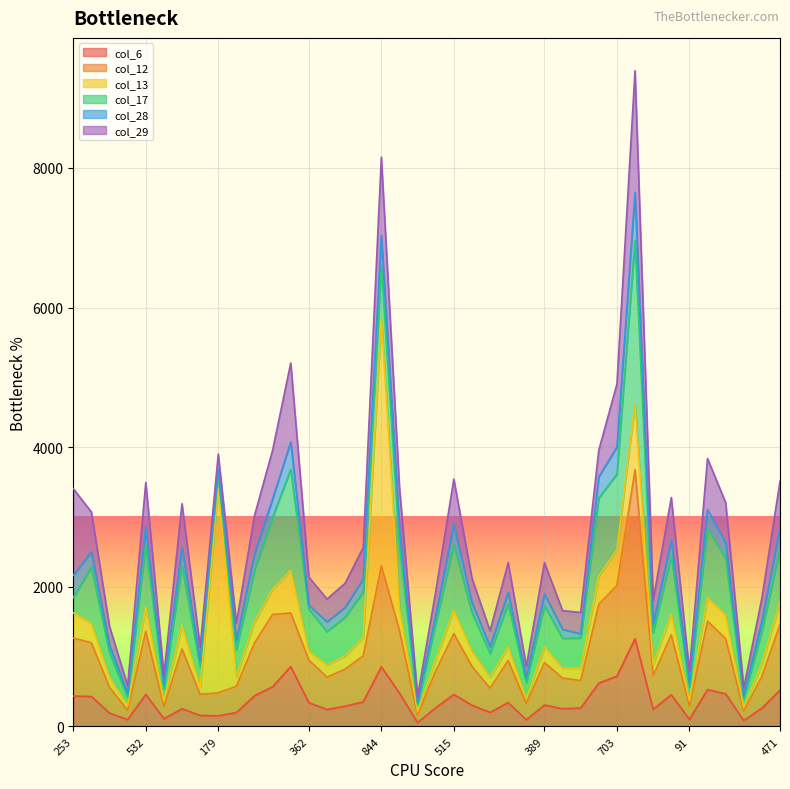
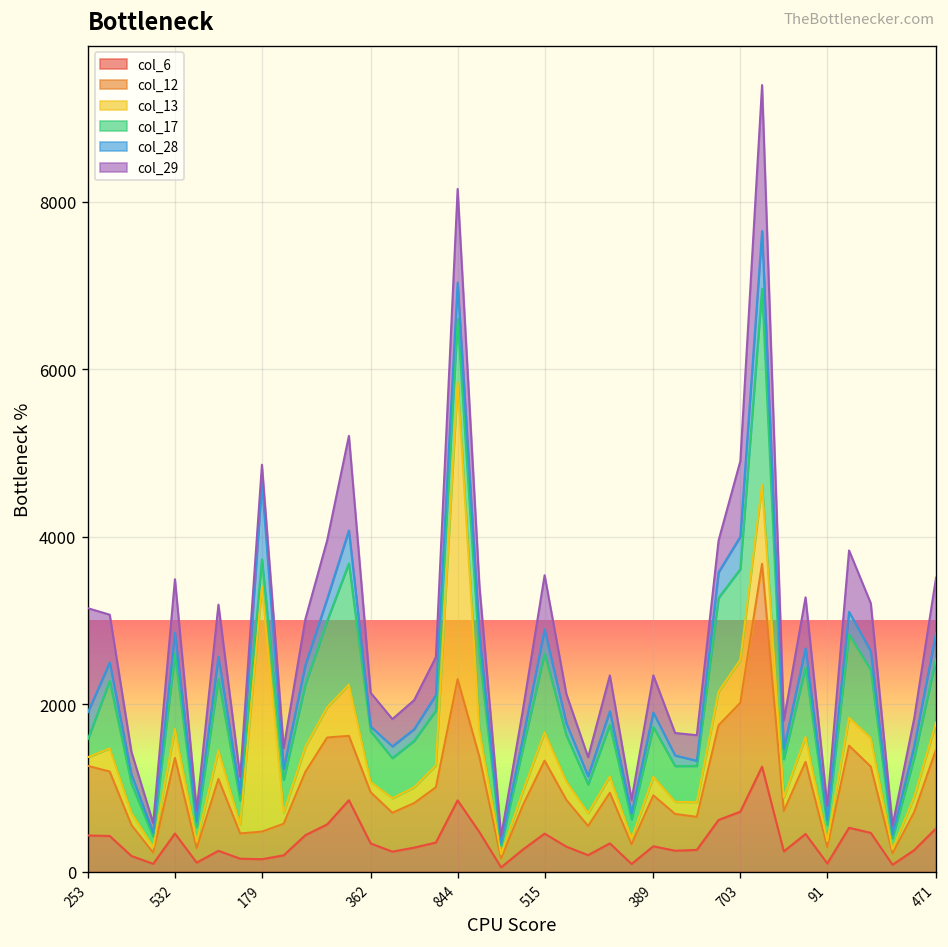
col_13, 253: 400 -> 100
col_17, 179: 200 -> 300
col_28, 179: 100 -> 900
